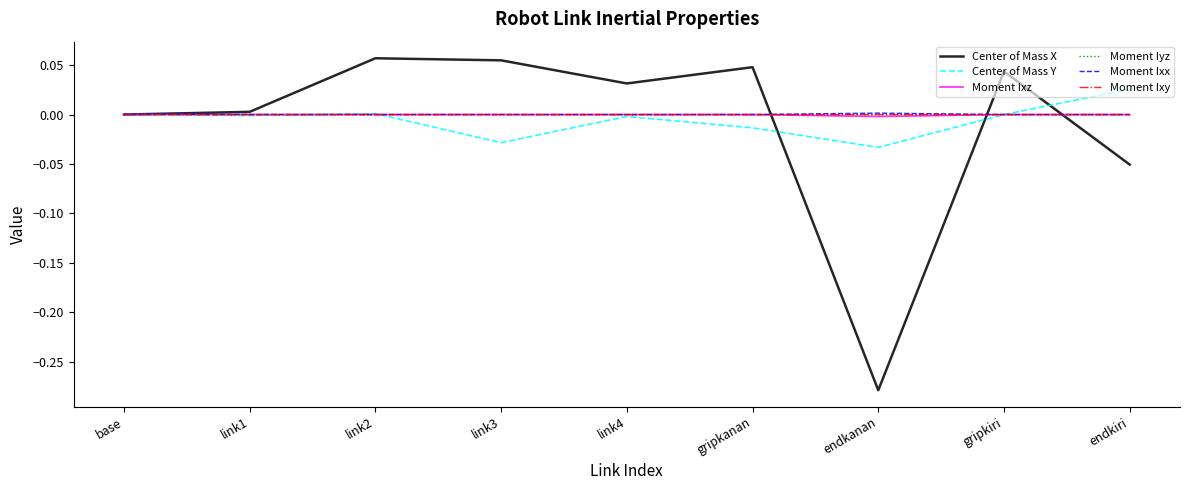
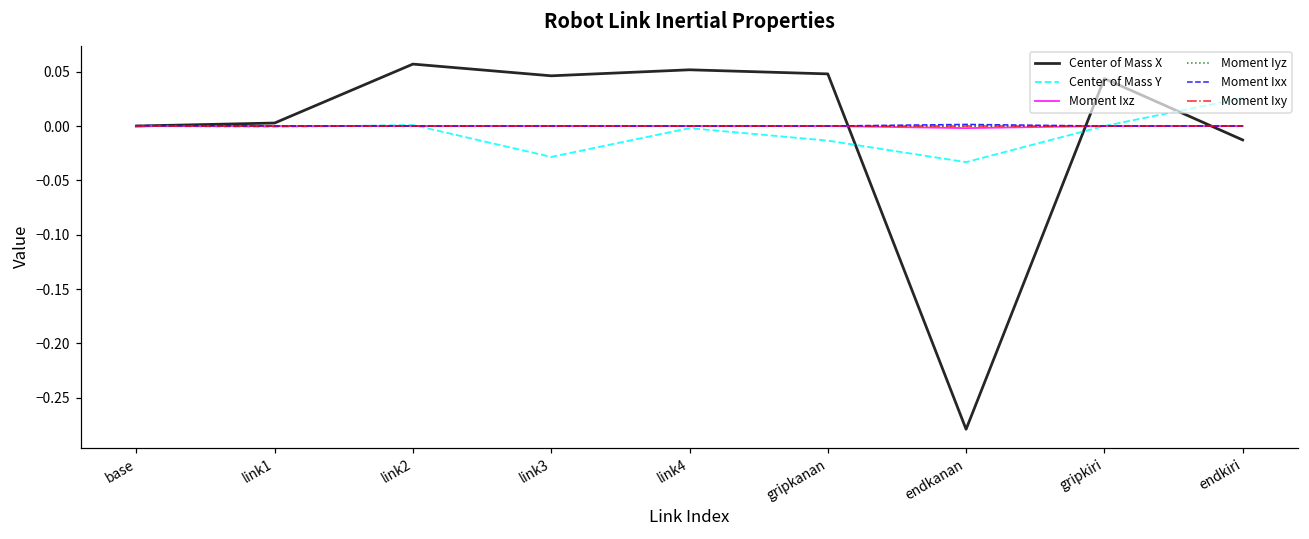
Center of Mass X, link3: 0.055 -> 0.046
Center of Mass X, link4: 0.03 -> 0.05
Center of Mass X, endkiri: -0.05 -> -0.01
